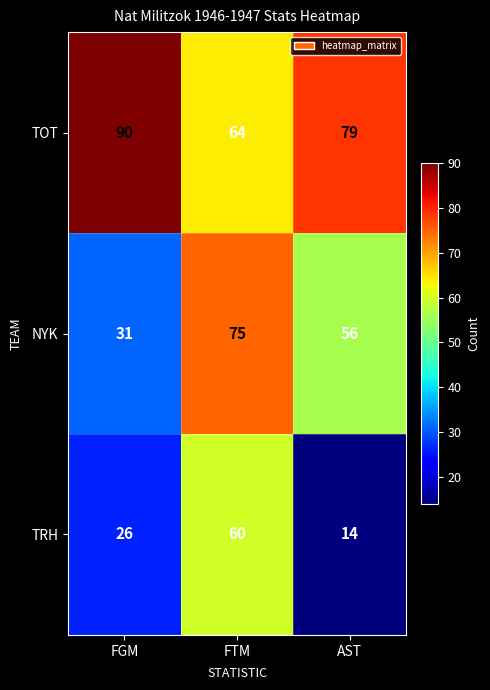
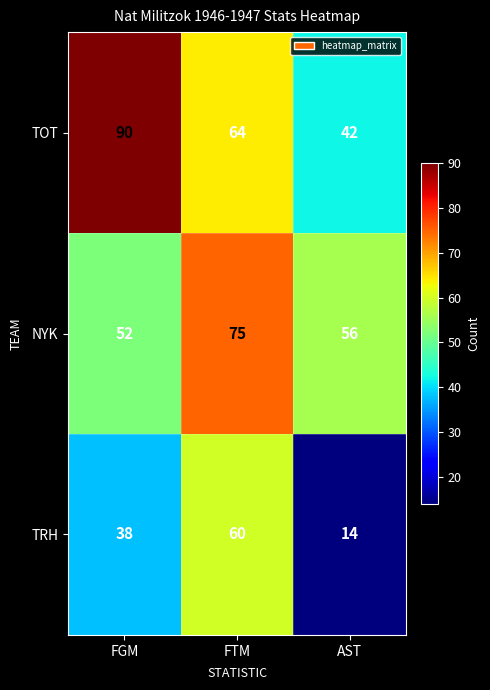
TOT, AST: 79 -> 42
NYK, FGM: 31 -> 52
TRH, FGM: 26 -> 38
